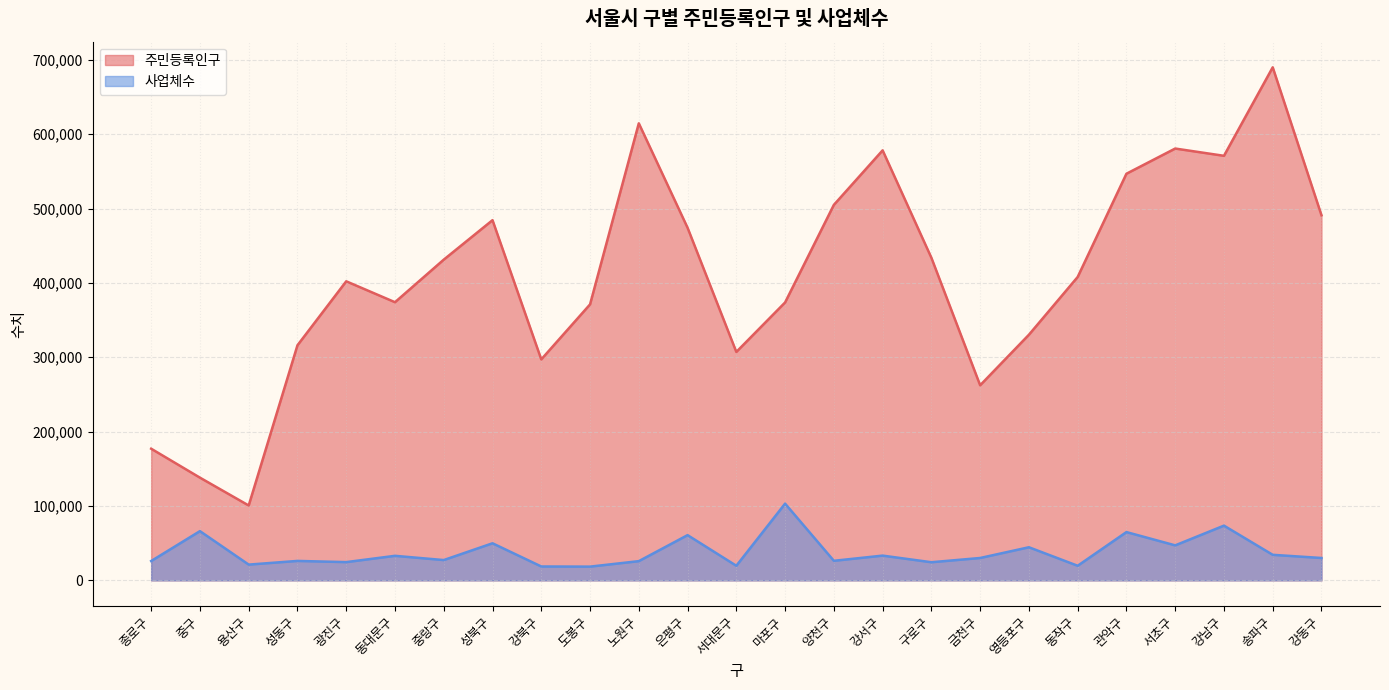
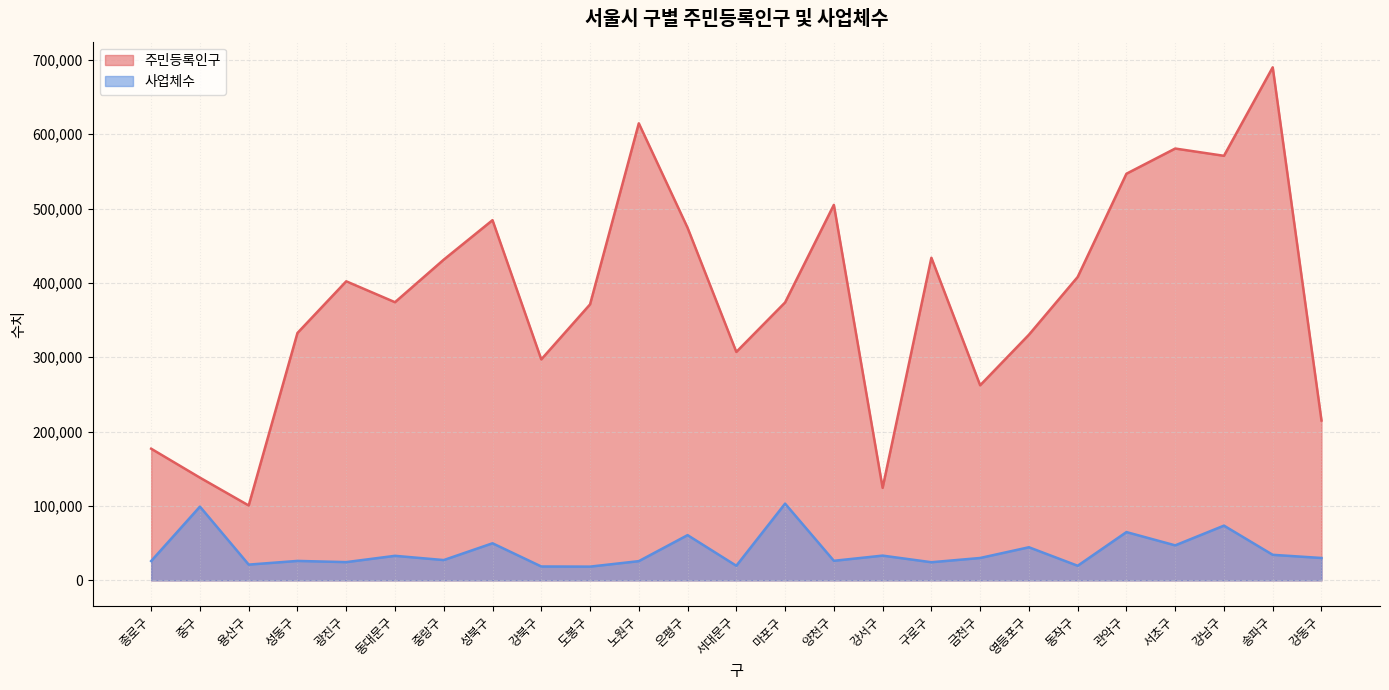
사업체수, 중구: 70,000 -> 100,000
주민등록인구, 성동구: 320,000 -> 330,000
주민등록인구, 강서구: 580,000 -> 120,000
주민등록인구, 강동구: 490,000 -> 210,000
